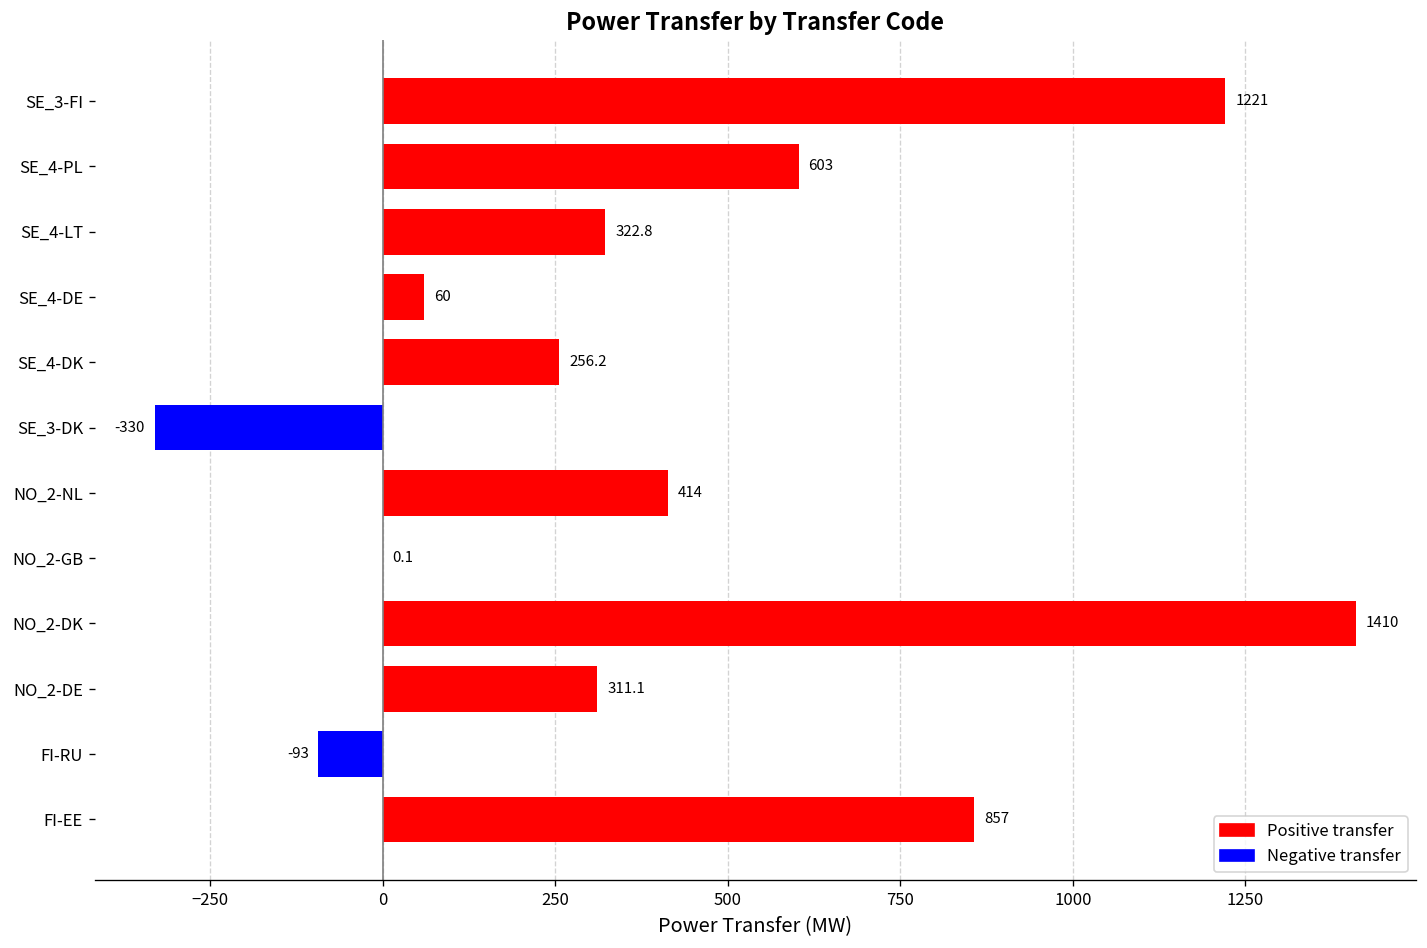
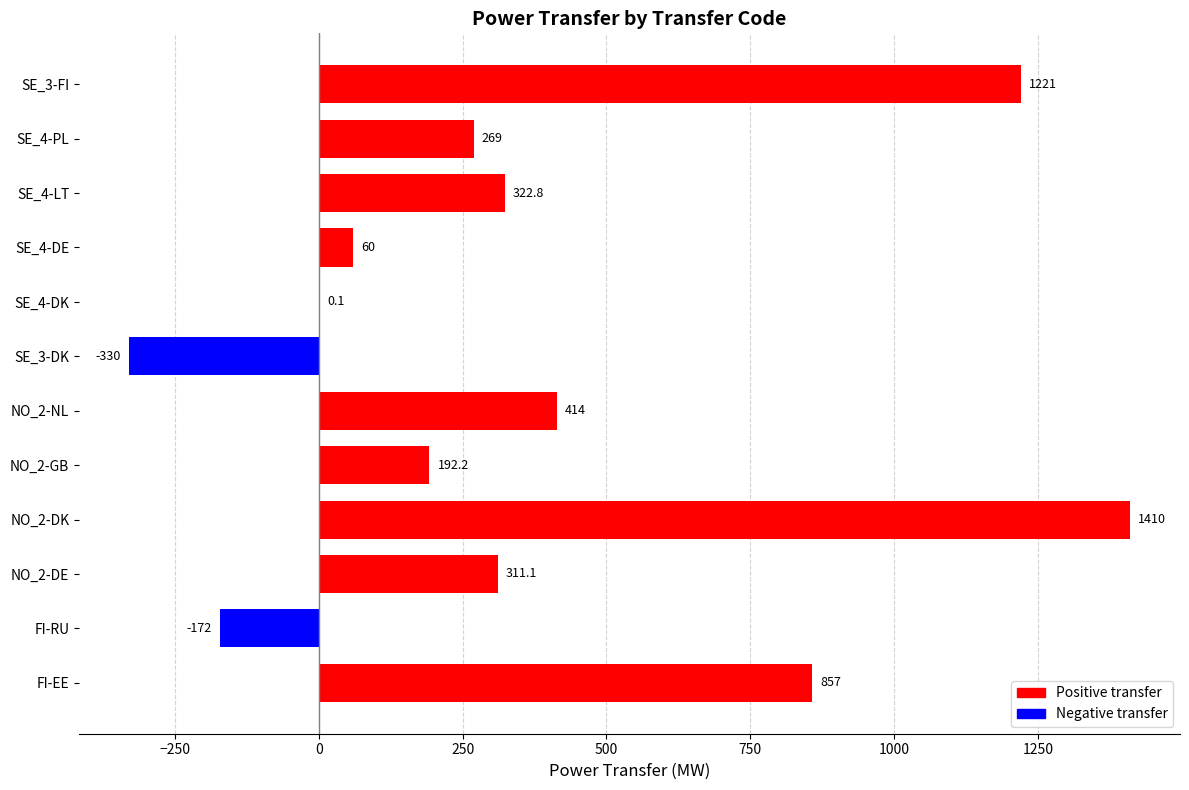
SE_4-PL: 603 -> 269
SE_4-DK: 256.2 -> 0.1
NO_2-GB: 0.1 -> 192.2
FI-RU: -93 -> -172
